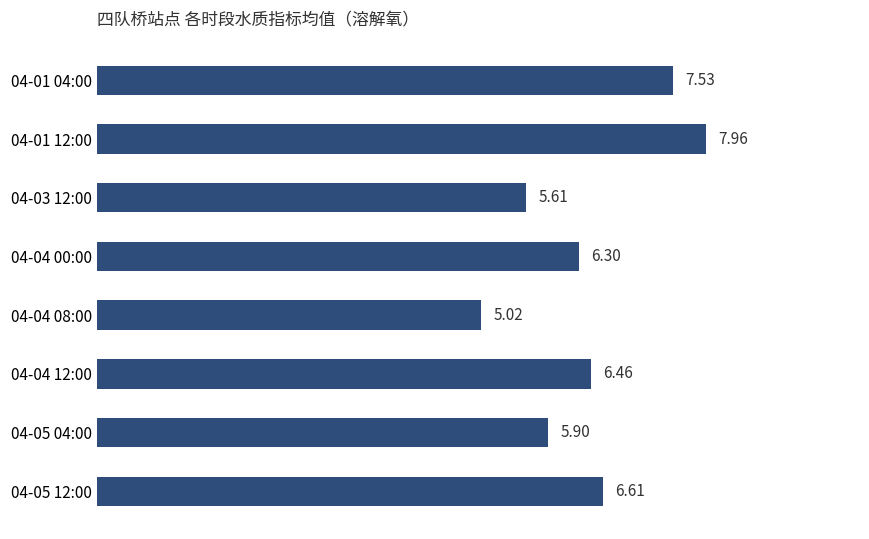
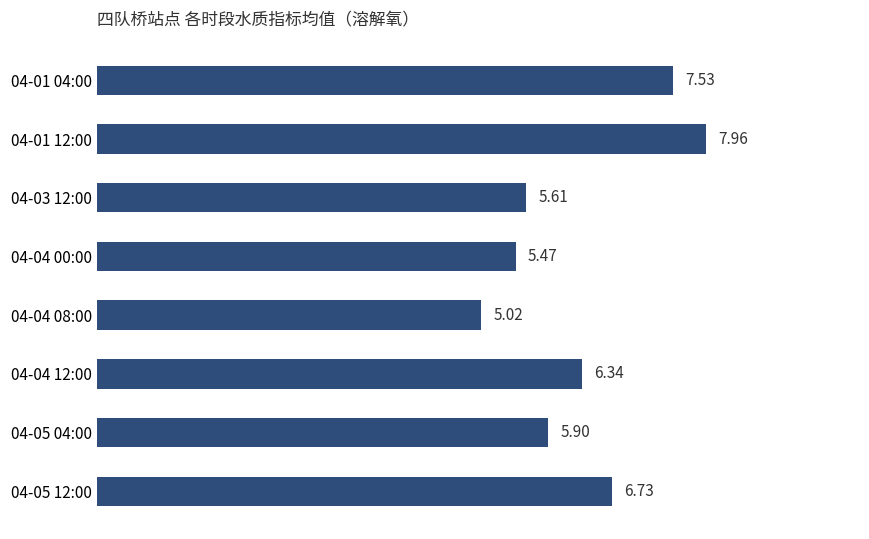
04-04 00:00: 6.30 -> 5.47
04-04 12:00: 6.46 -> 6.34
04-05 12:00: 6.61 -> 6.73
